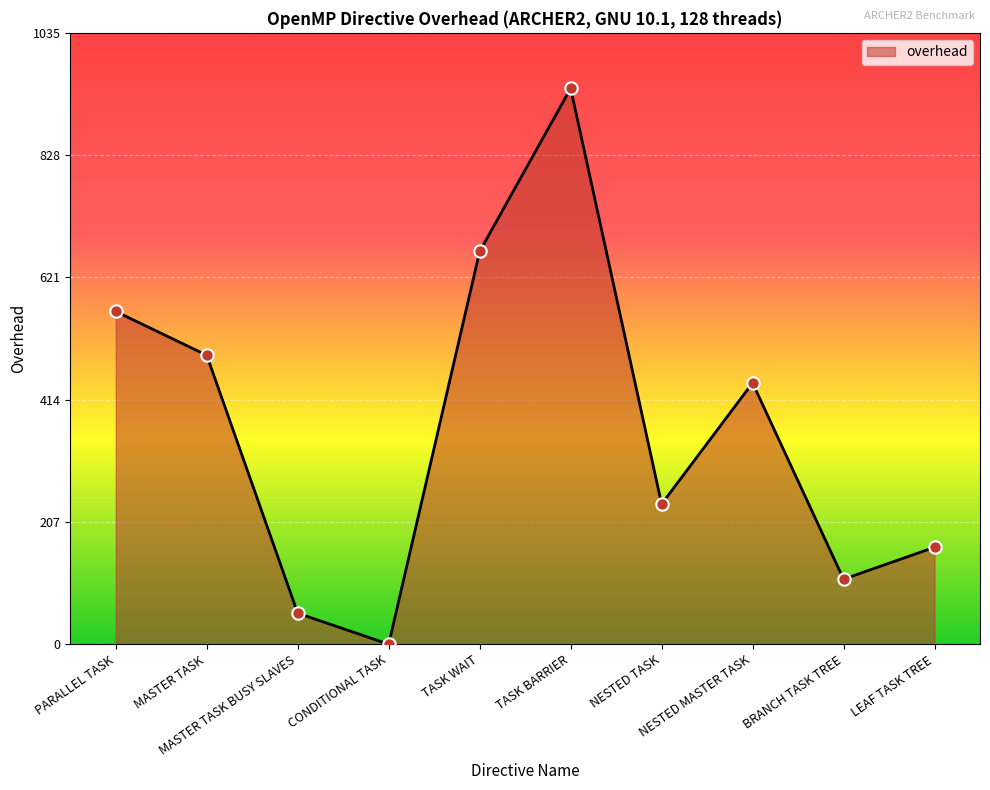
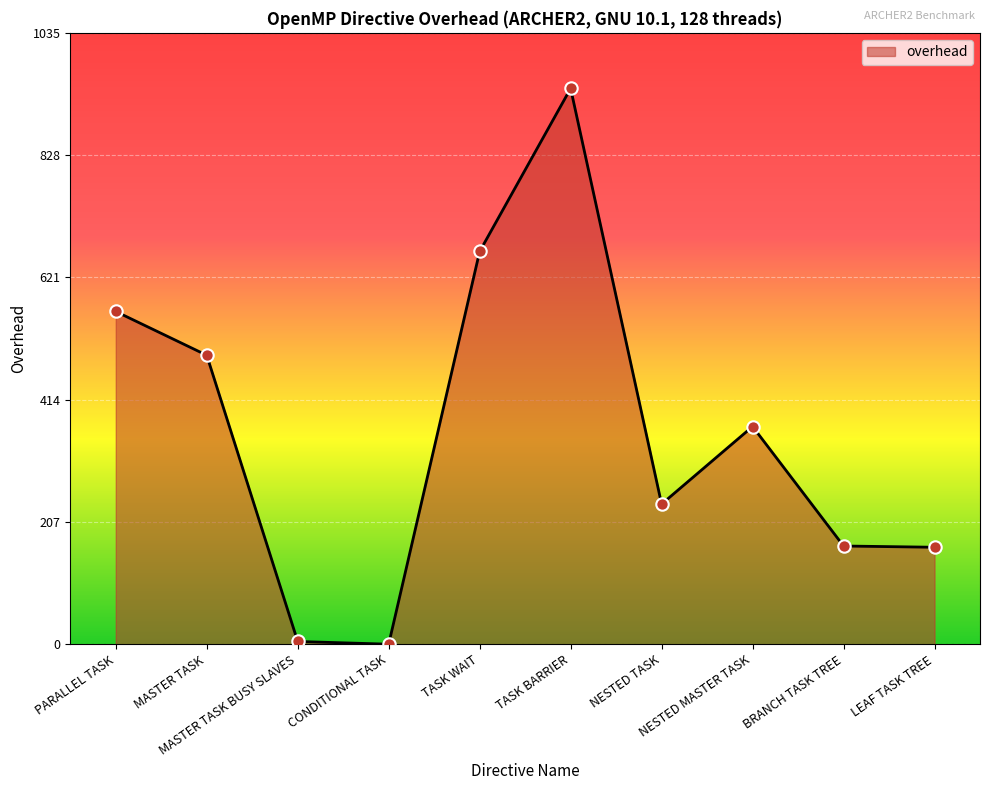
MASTER TASK BUSY SLAVES: 50 -> 0
NESTED MASTER TASK: 440 -> 370
BRANCH TASK TREE: 110 -> 170
